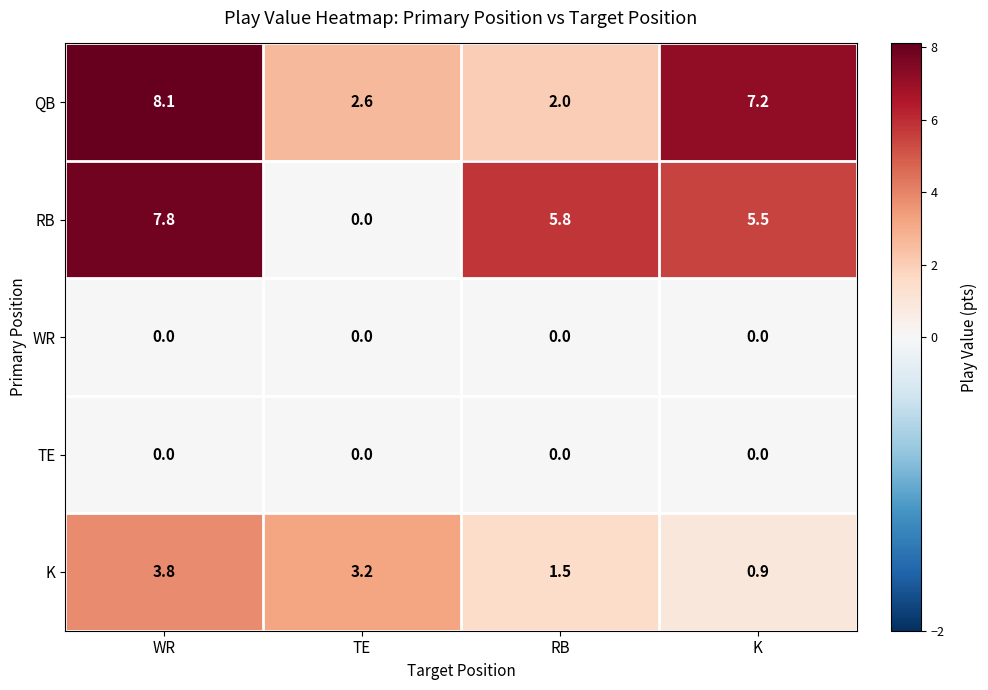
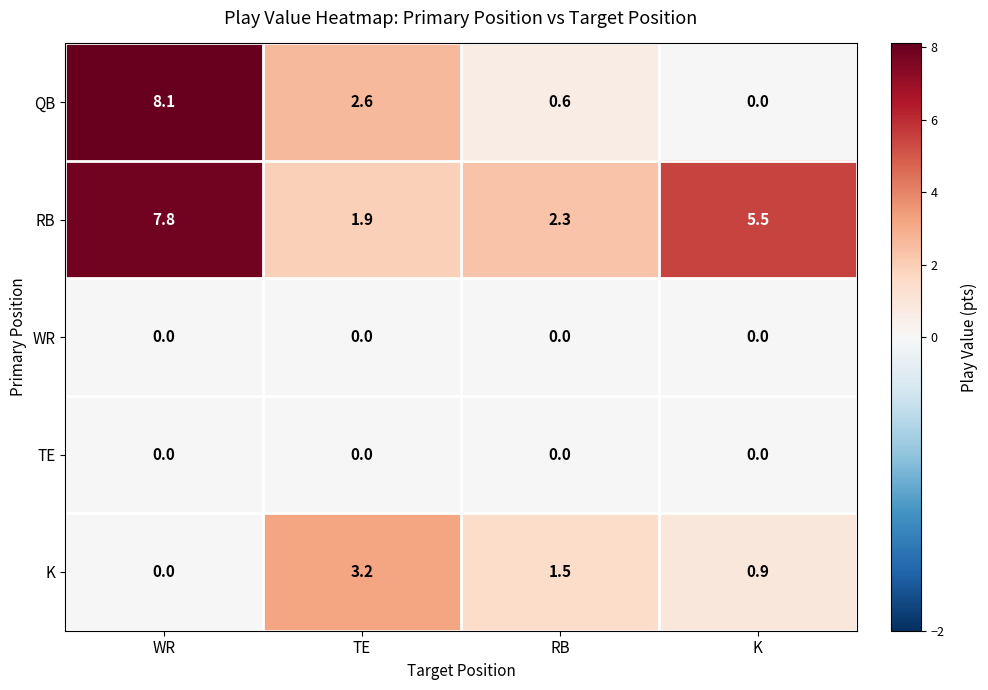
QB, RB: 2.0 -> 0.6
QB, K: 7.2 -> 0.0
RB, TE: 0.0 -> 1.9
RB, RB: 5.8 -> 2.3
K, WR: 3.8 -> 0.0
